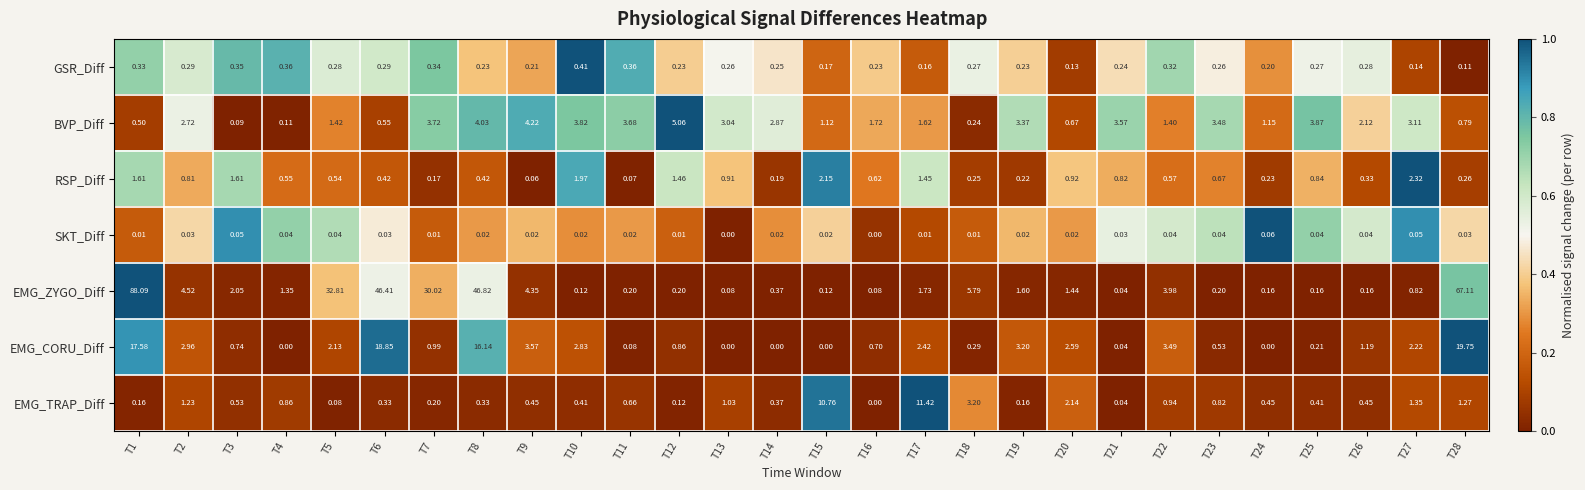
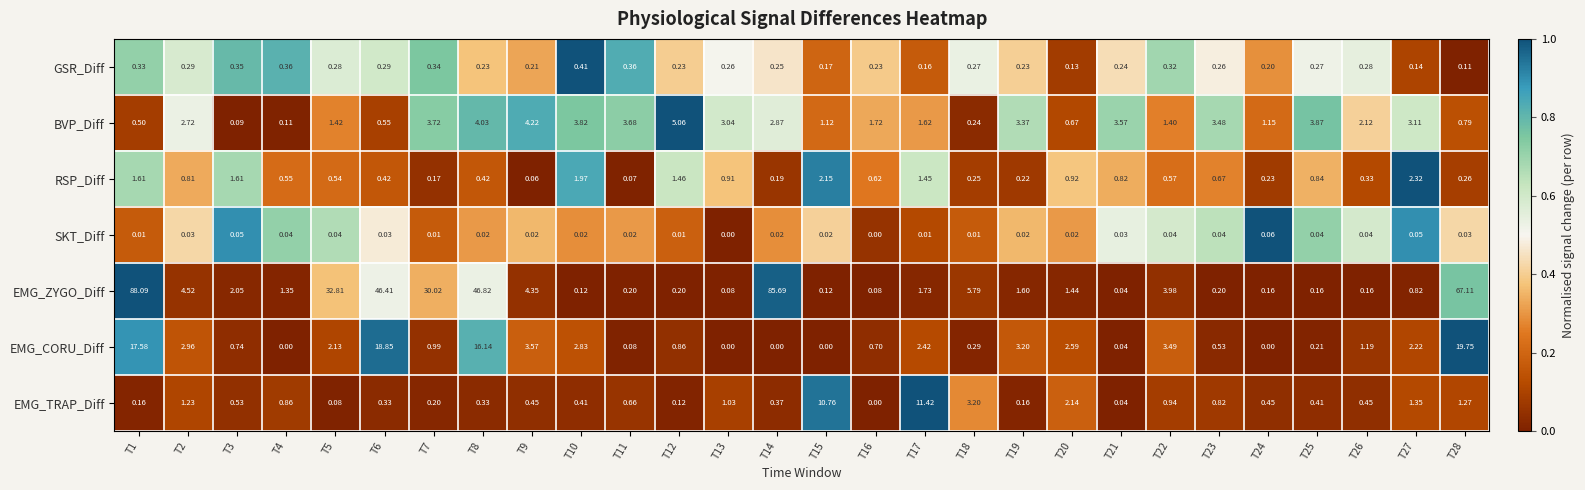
EMG_ZYGO_Diff, T14: 0.37 -> 85.69
